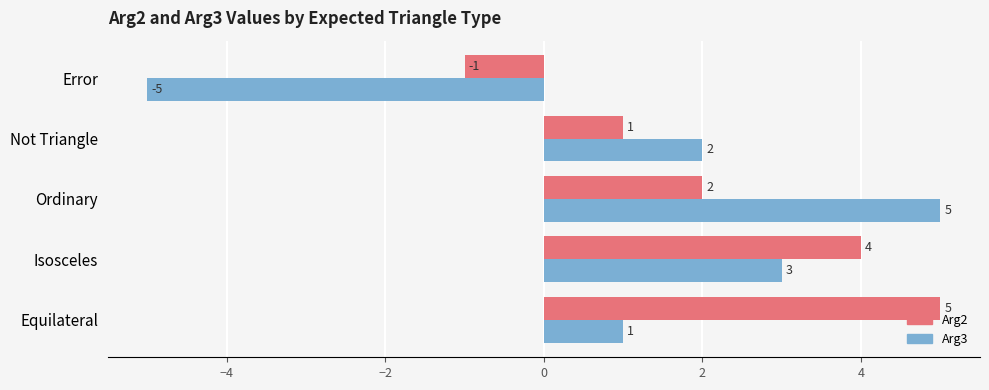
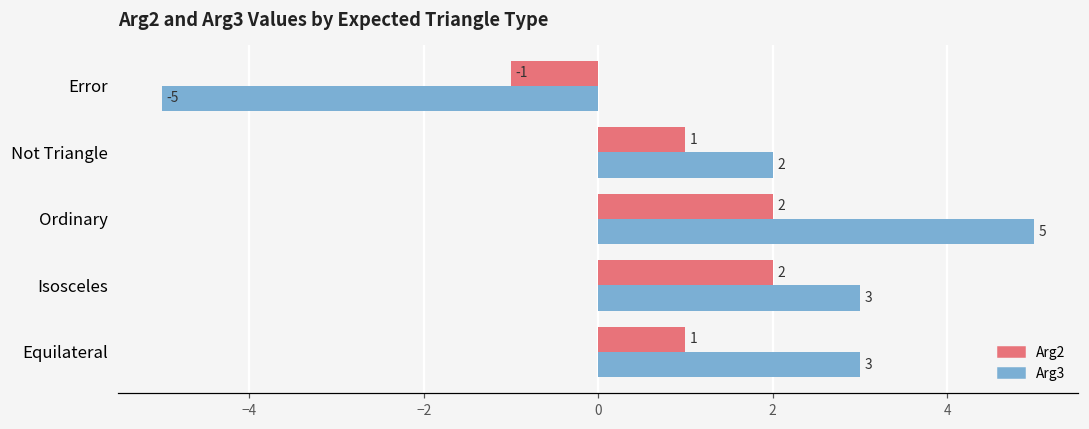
Arg2, Isosceles: 4 -> 2
Arg2, Equilateral: 5 -> 1
Arg3, Equilateral: 1 -> 3
